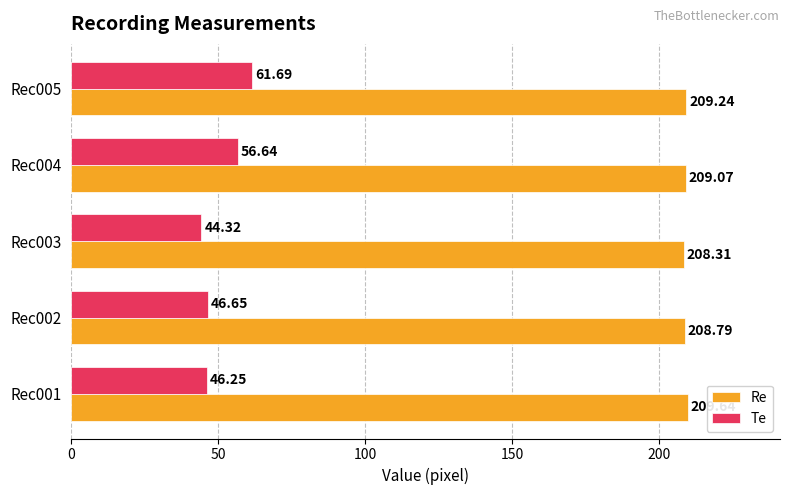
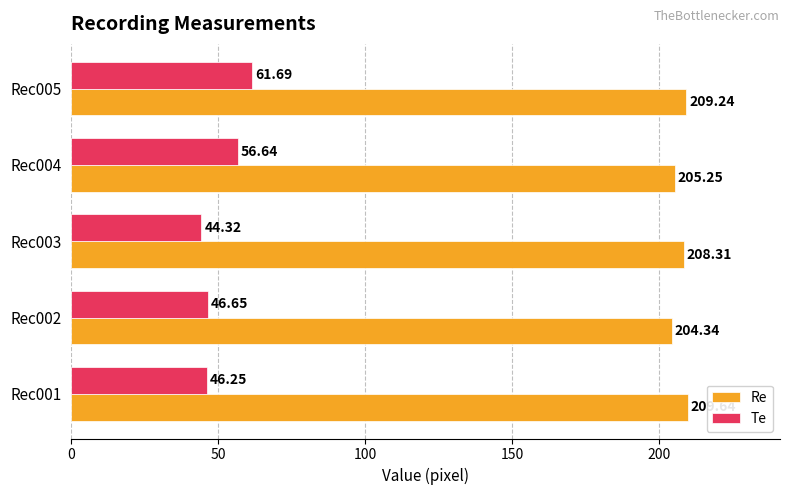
Re, Rec004: 209.07 -> 205.25
Re, Rec002: 208.79 -> 204.34
